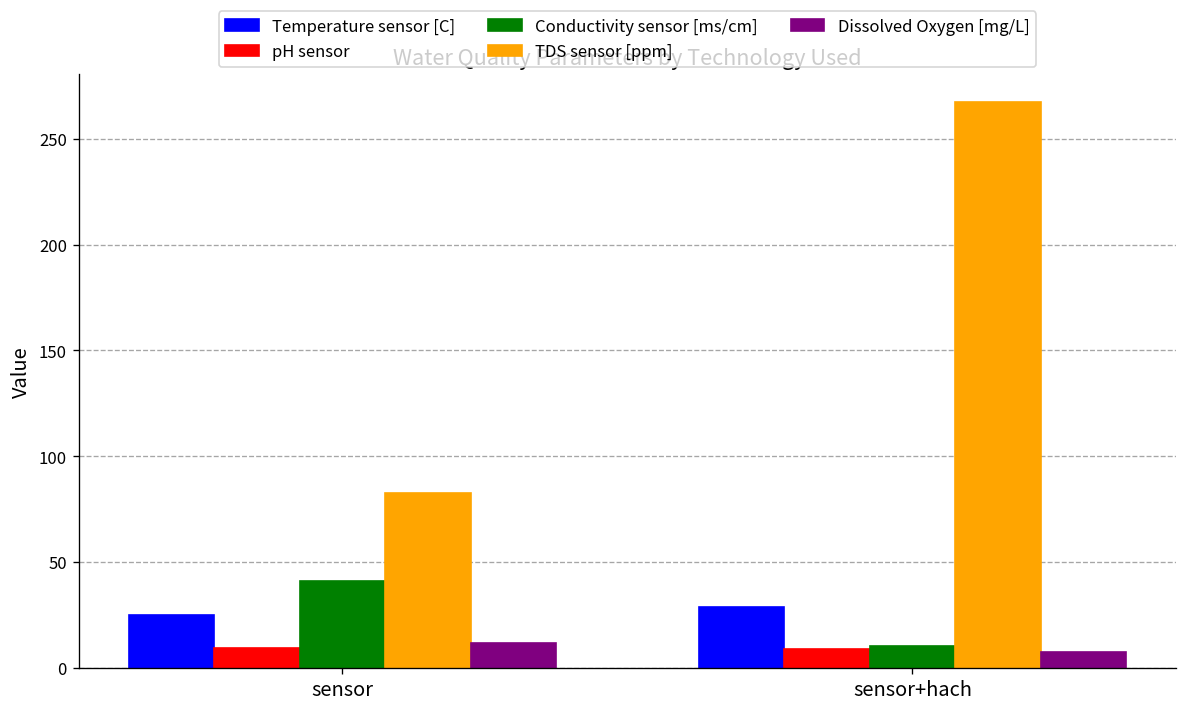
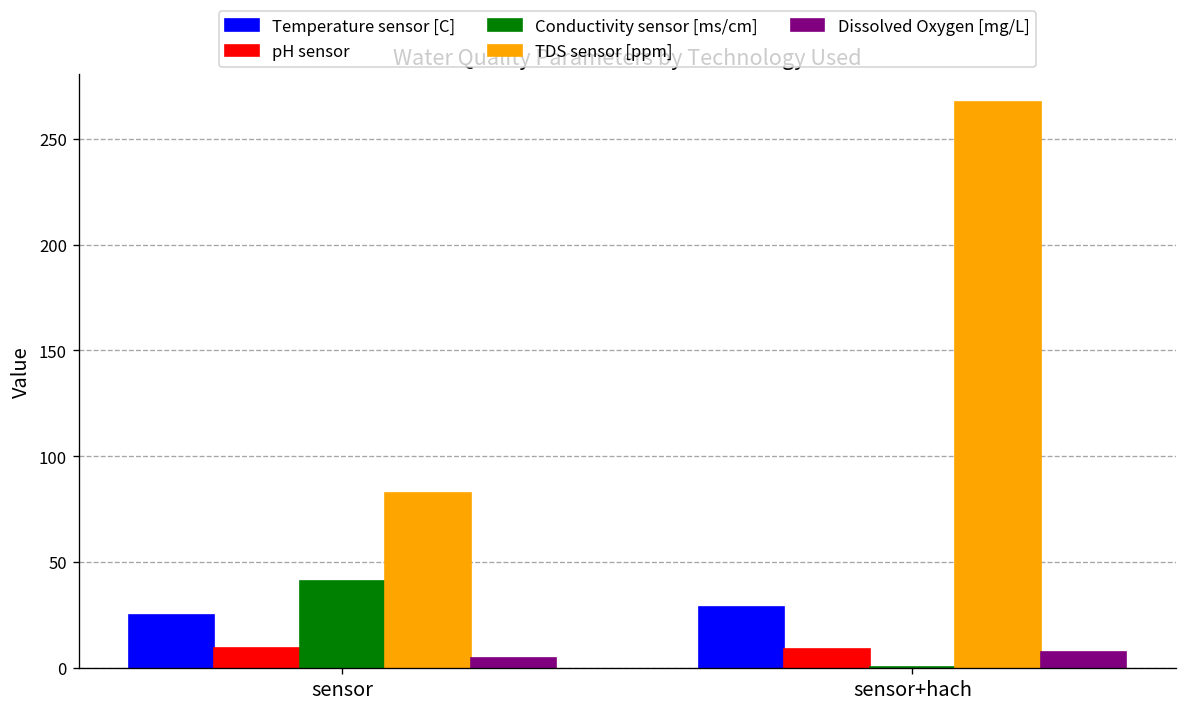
Dissolved Oxygen [mg/L], sensor: 12 -> 5
Conductivity sensor [ms/cm], sensor+hach: 10 -> 0
